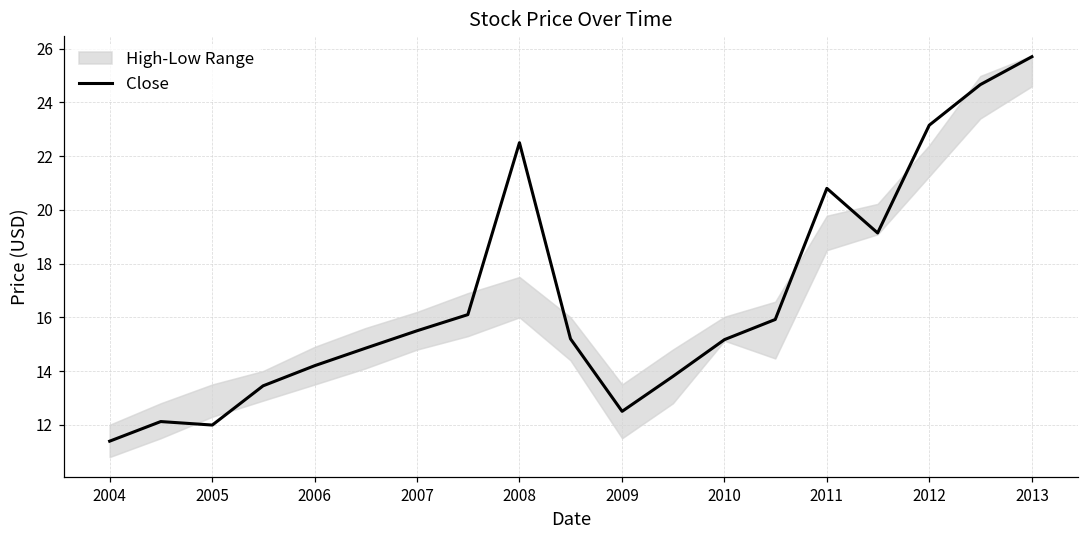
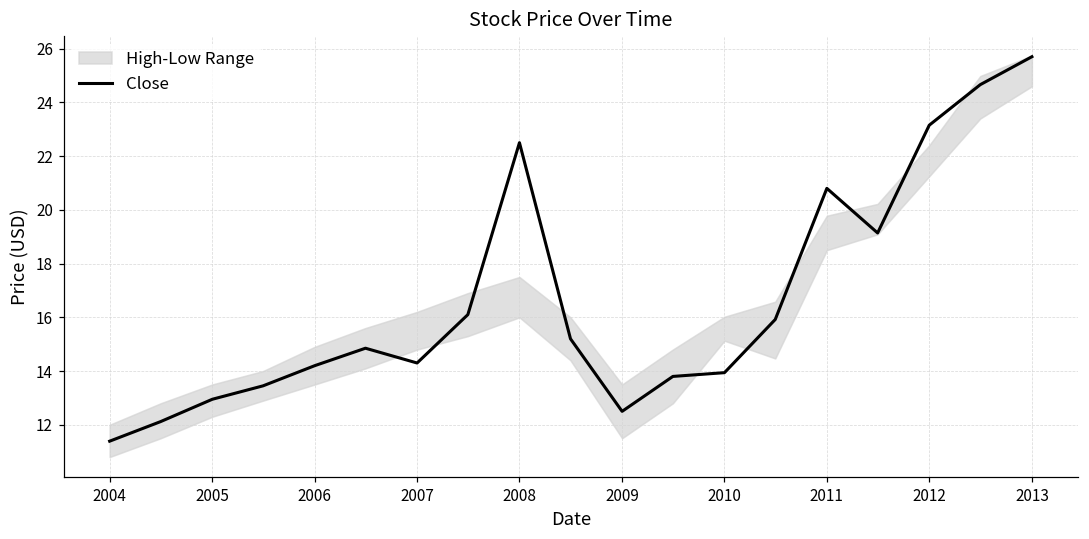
Close, 2005: 12.0 -> 13.0
Close, 2007: 15.5 -> 14.3
Close, 2010: 15.2 -> 13.9
